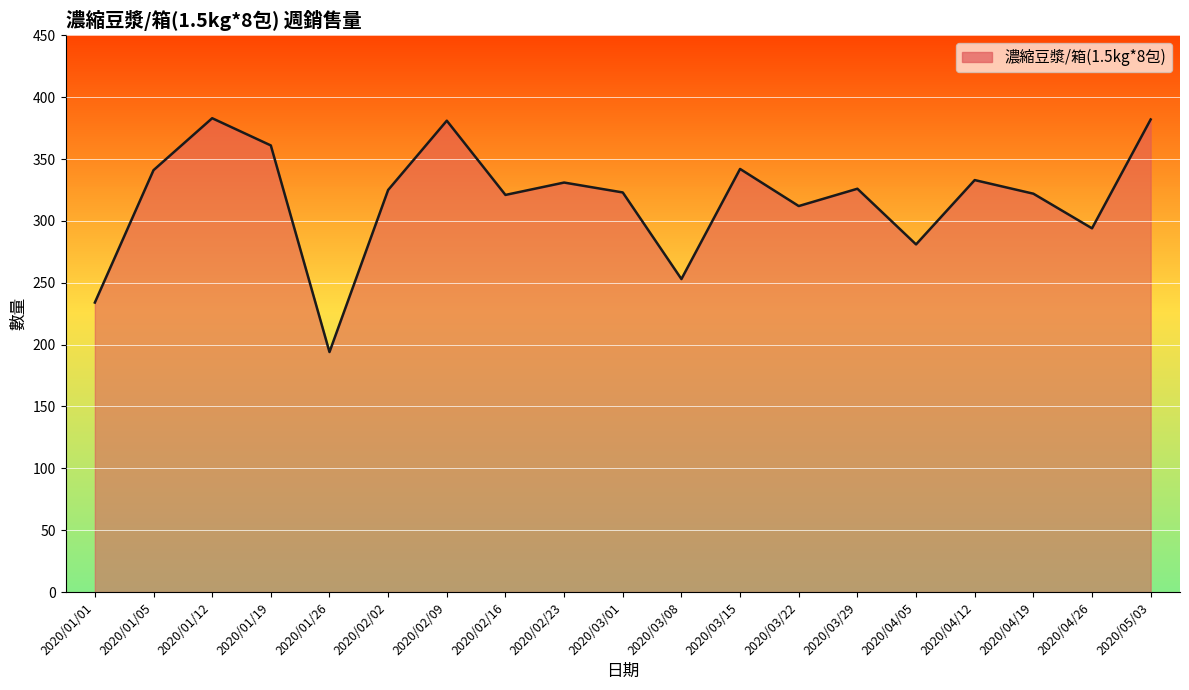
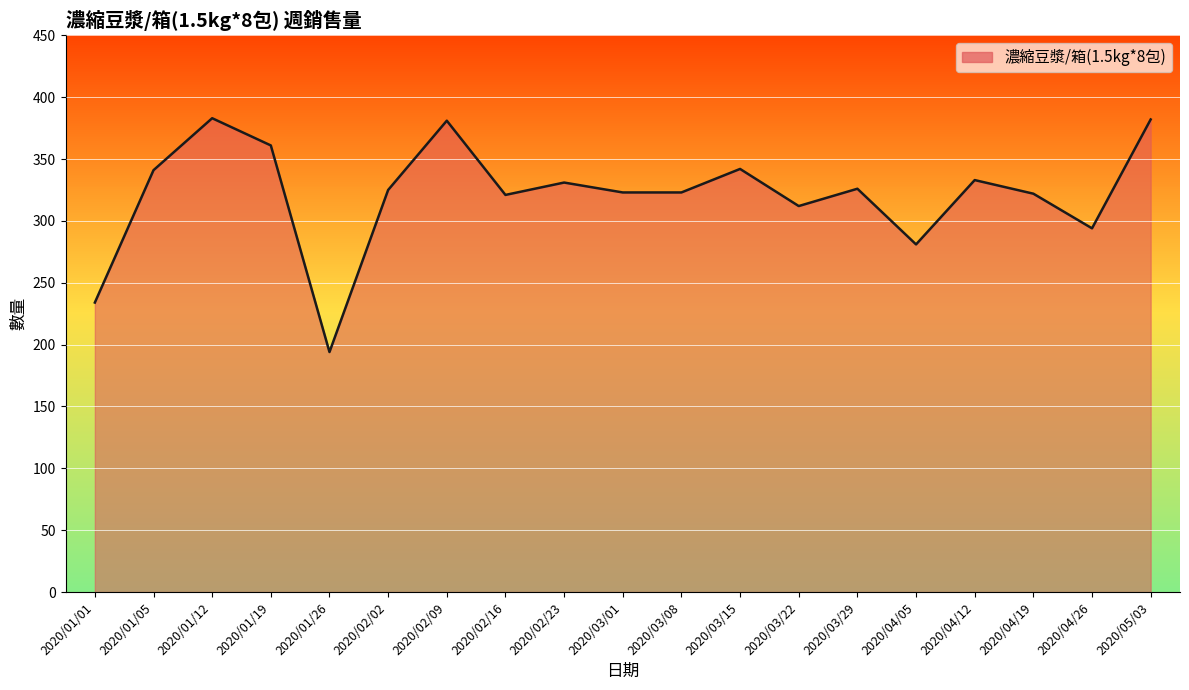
2020/03/08: 253 -> 323
